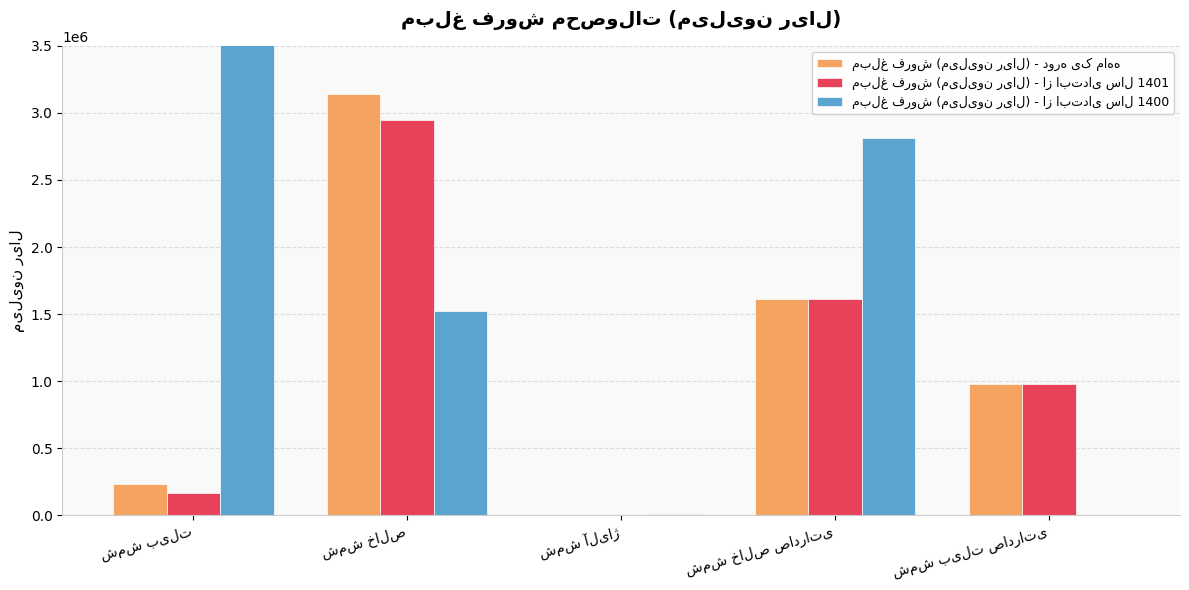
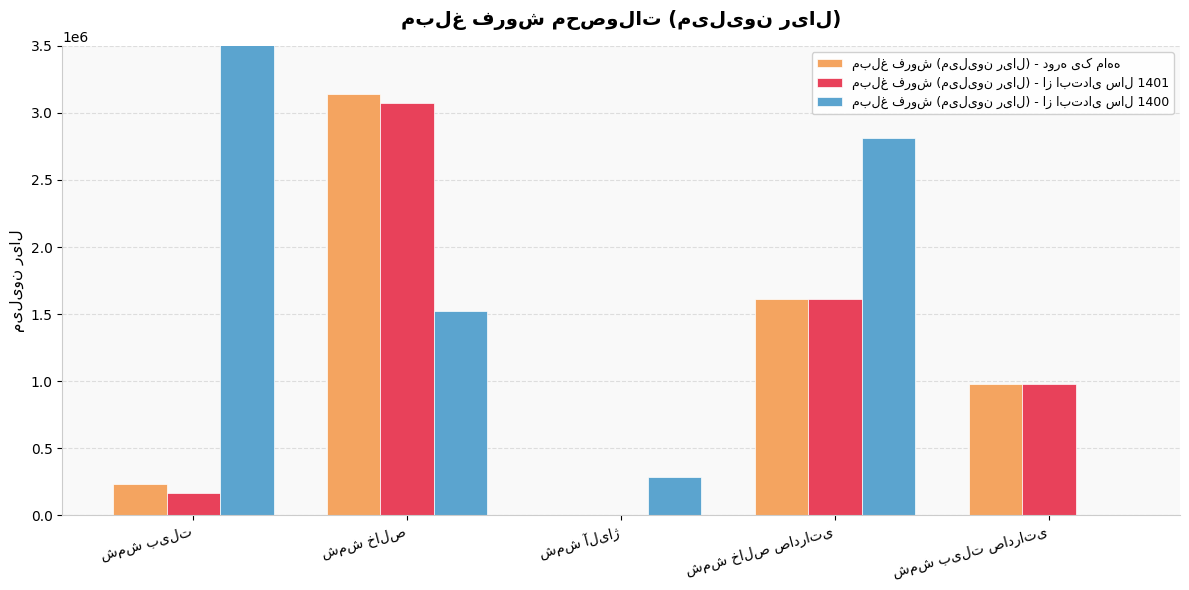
مبلغ فروش (میلیون ریال) - از ابتدای سال 1401, شمش خالص: 2940000 -> 3070000
مبلغ فروش (میلیون ریال) - از ابتدای سال 1400, شمش آلیاژ: 10000 -> 290000
